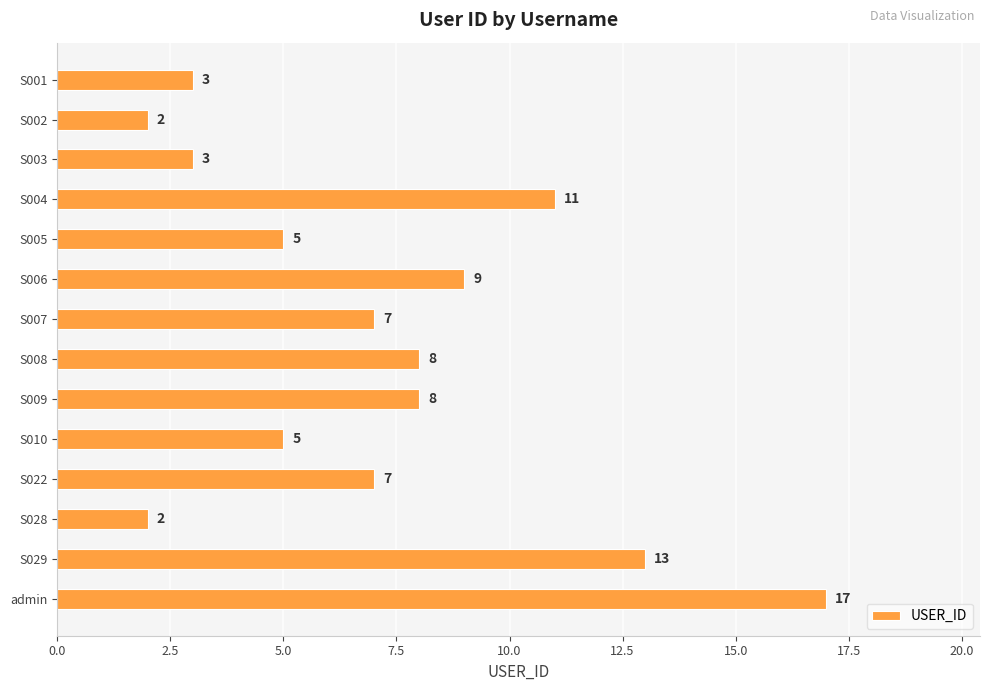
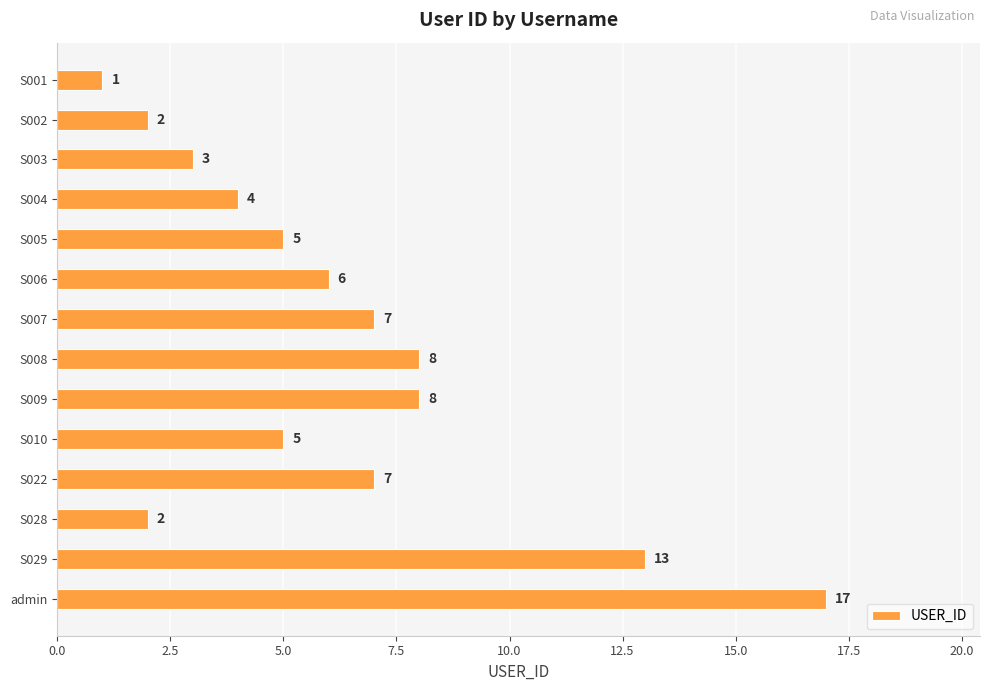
S001: 3 -> 1
S004: 11 -> 4
S006: 9 -> 6
